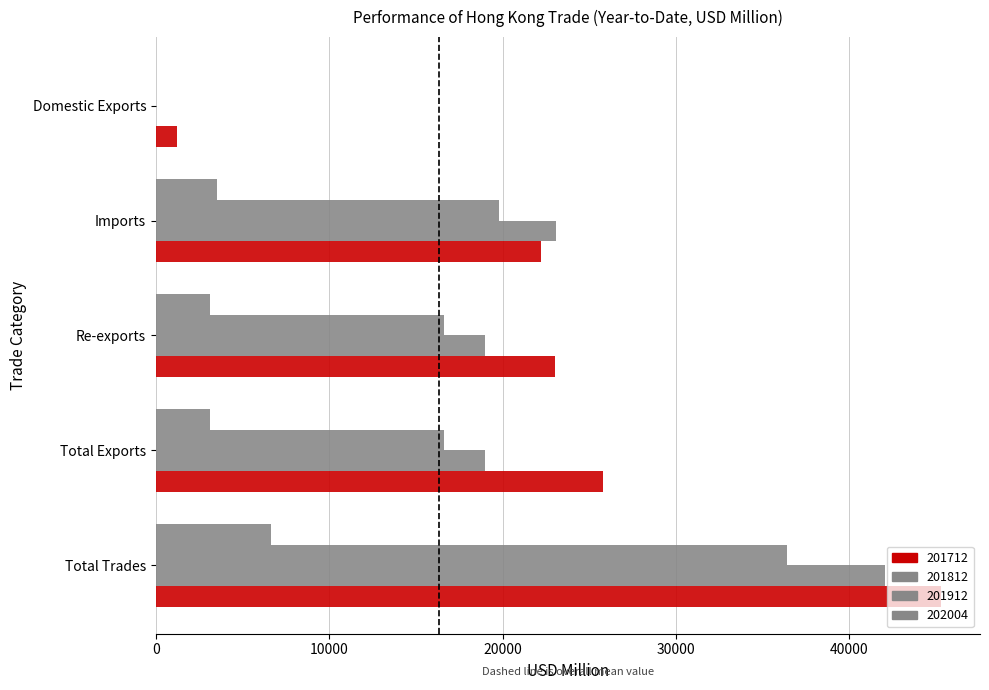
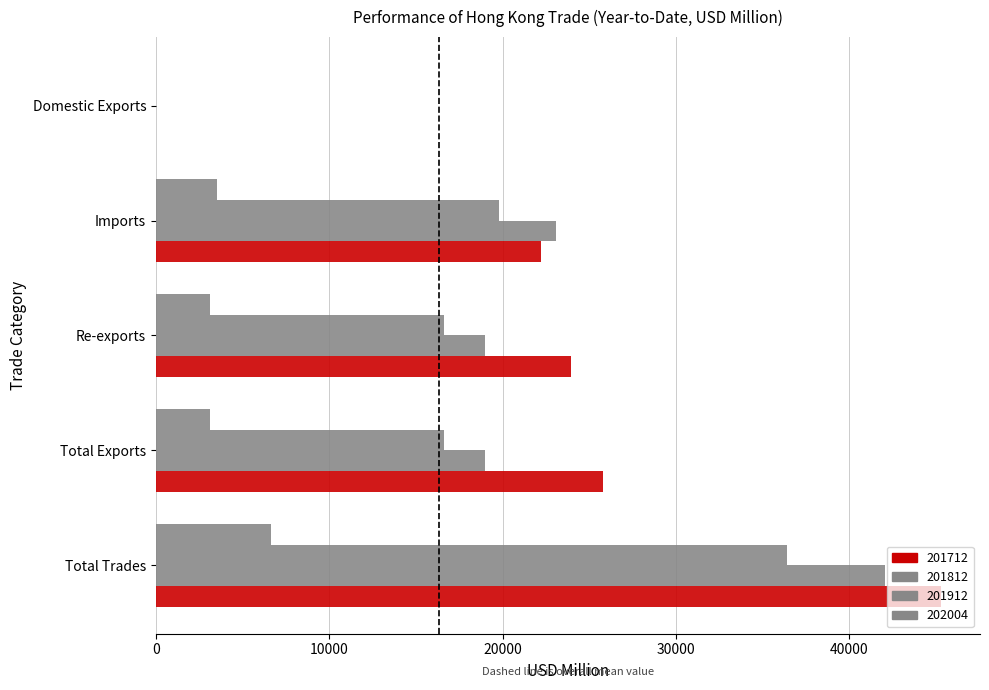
201712, Domestic Exports: 1200 -> 0
201712, Re-exports: 23000 -> 24000
